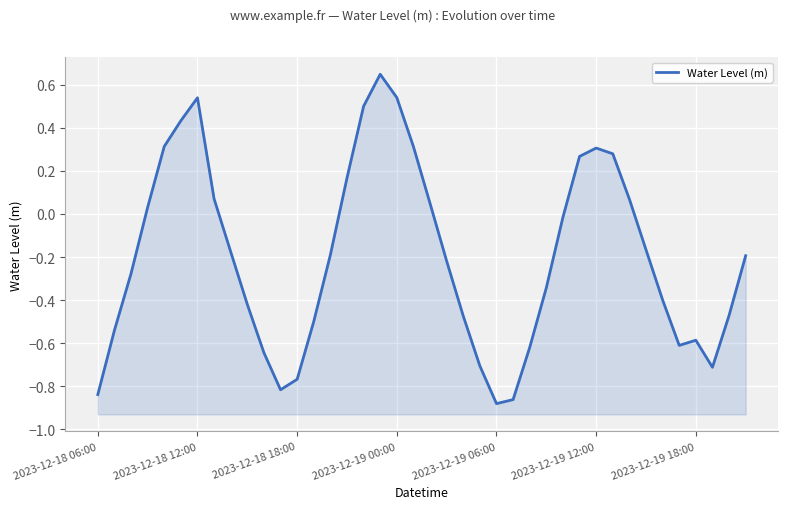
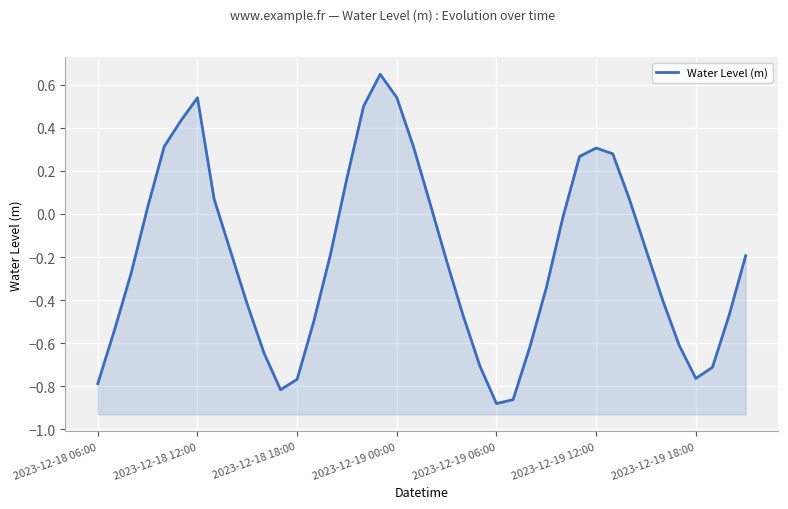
2023-12-18 06:00: -0.84 -> -0.79
2023-12-19 18:00: -0.59 -> -0.76
